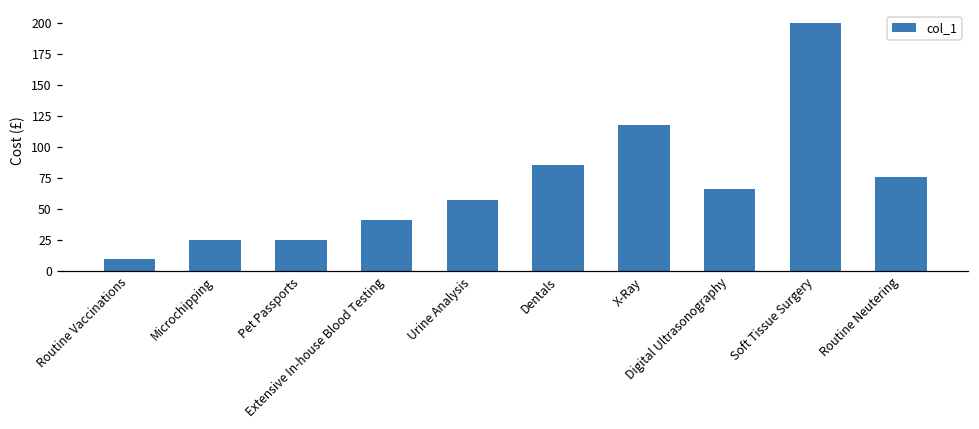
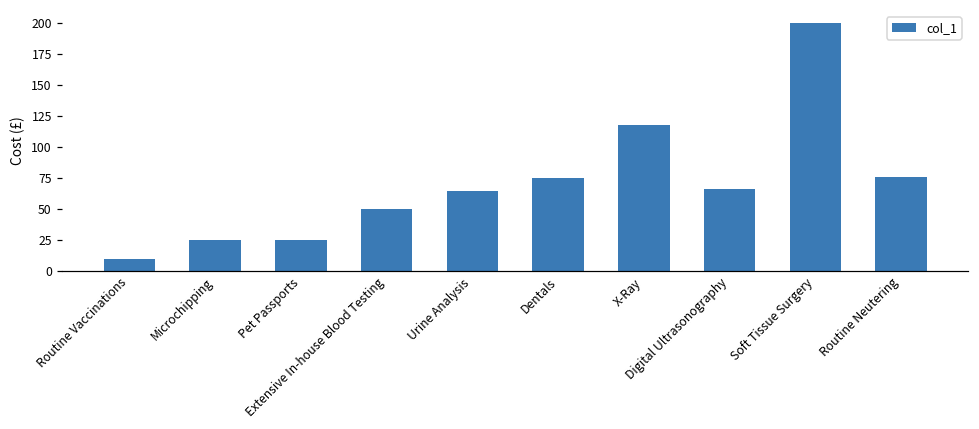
Extensive In-house Blood Testing: 41 -> 50
Urine Analysis: 57 -> 65
Dentals: 86 -> 75
